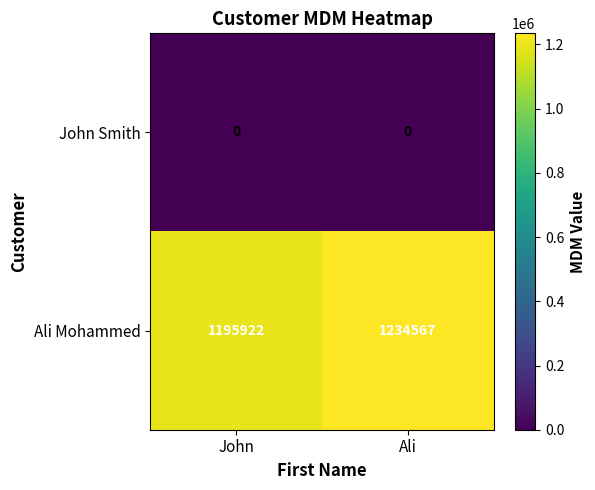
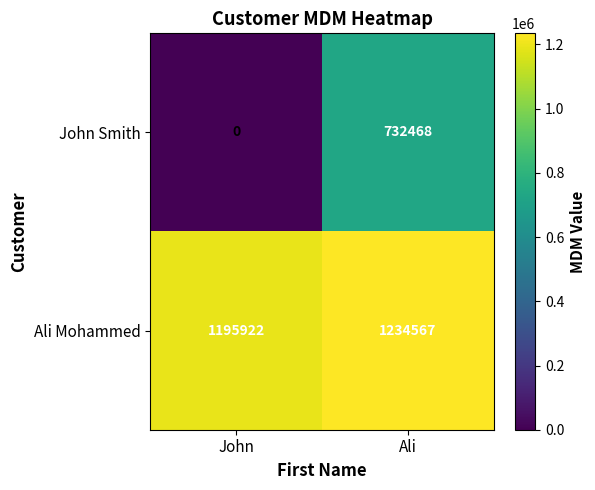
John Smith, Ali: 0 -> 732468
